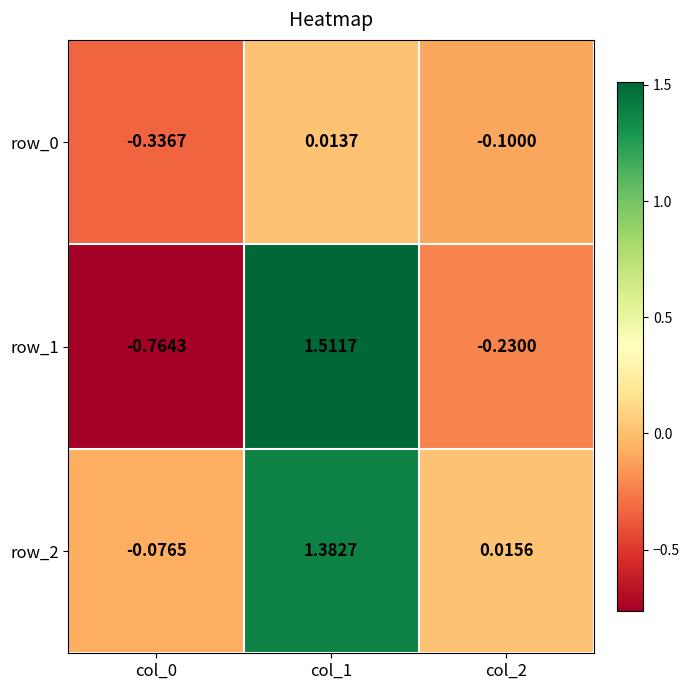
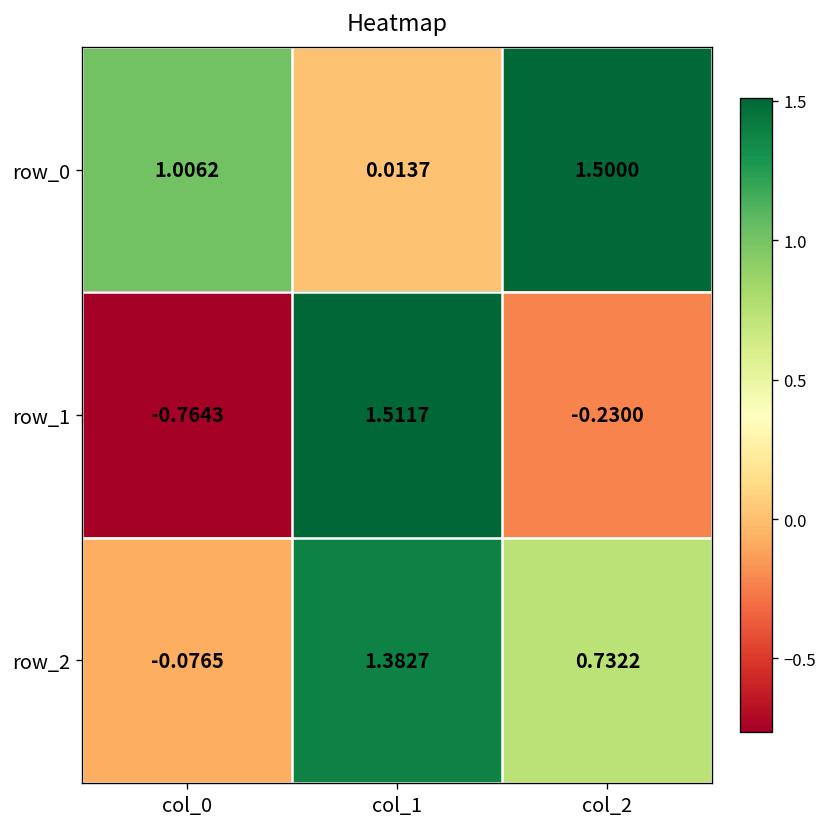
row_0, col_0: -0.3367 -> 1.0062
row_0, col_2: -0.1000 -> 1.5000
row_2, col_2: 0.0156 -> 0.7322
